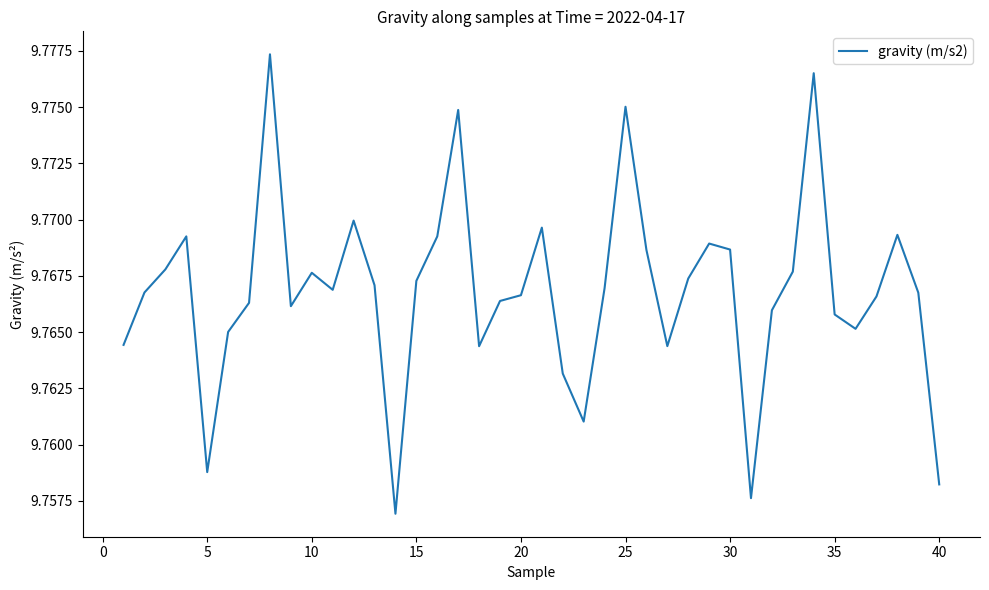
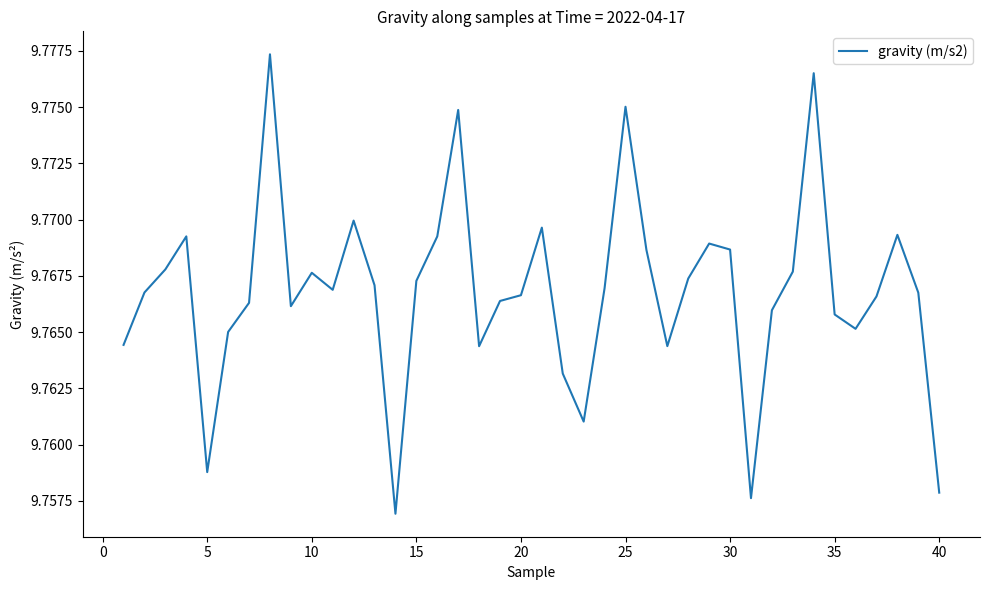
40: 9.7582 -> 9.7579
